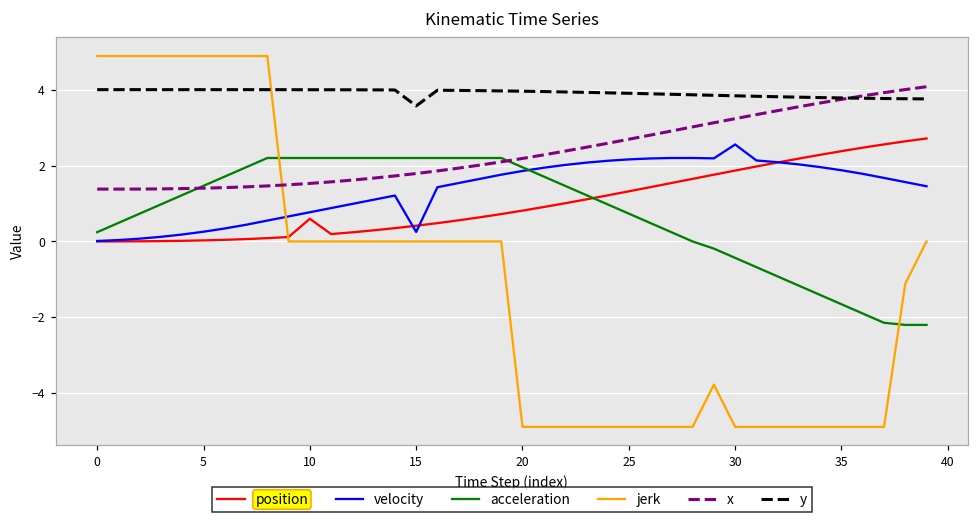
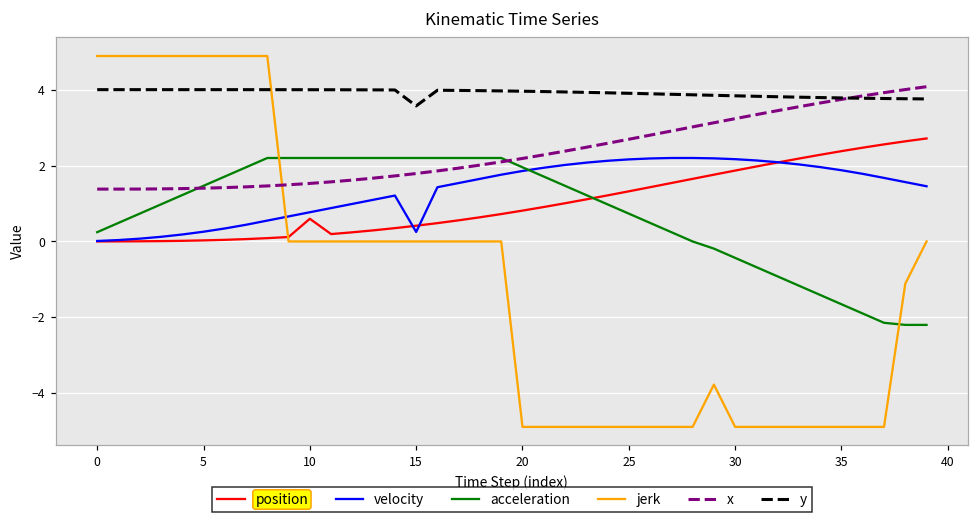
velocity, 30: 2.6 -> 2.2
